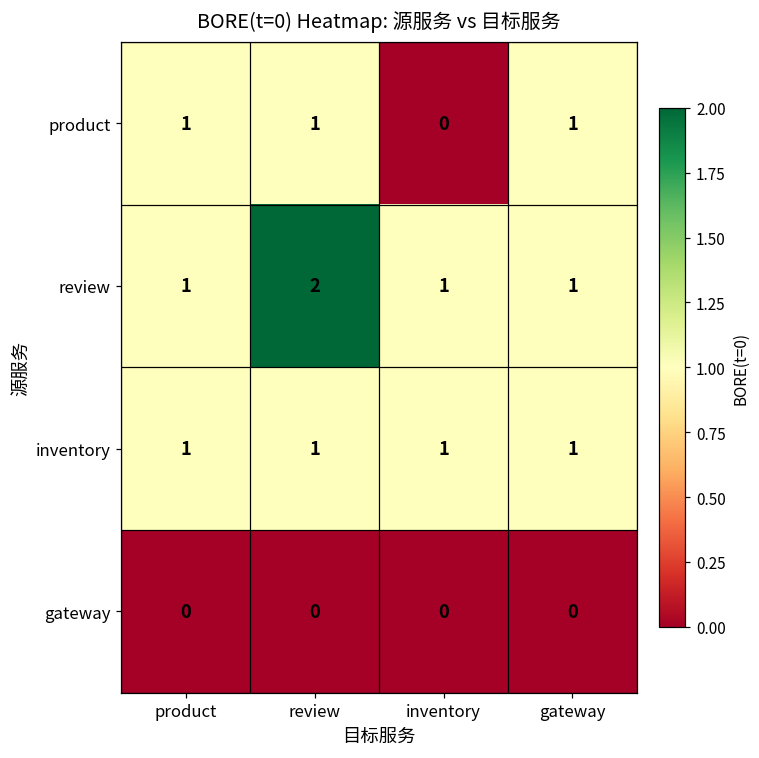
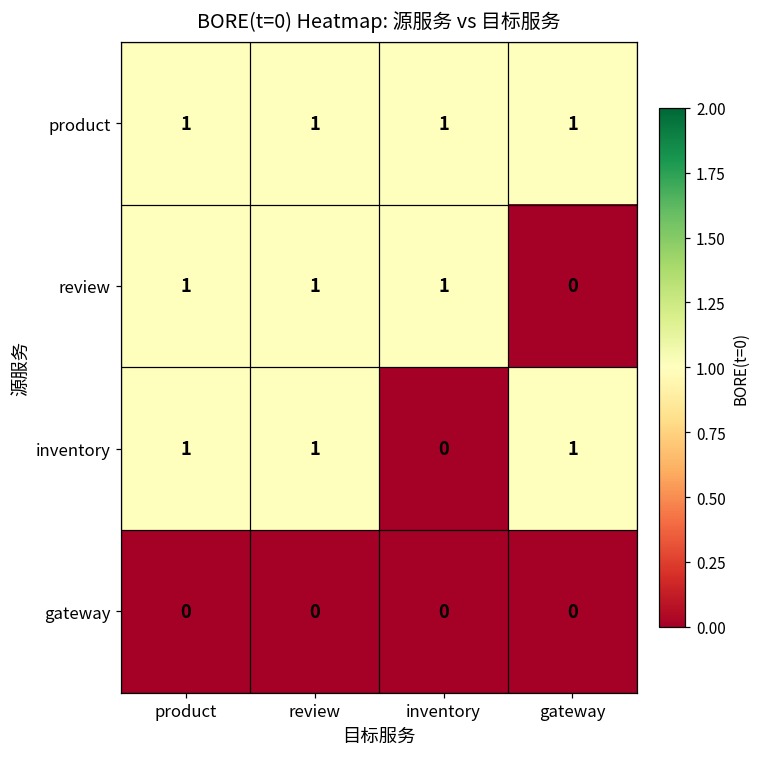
product, inventory: 0 -> 1
review, review: 2 -> 1
review, gateway: 1 -> 0
inventory, inventory: 1 -> 0
